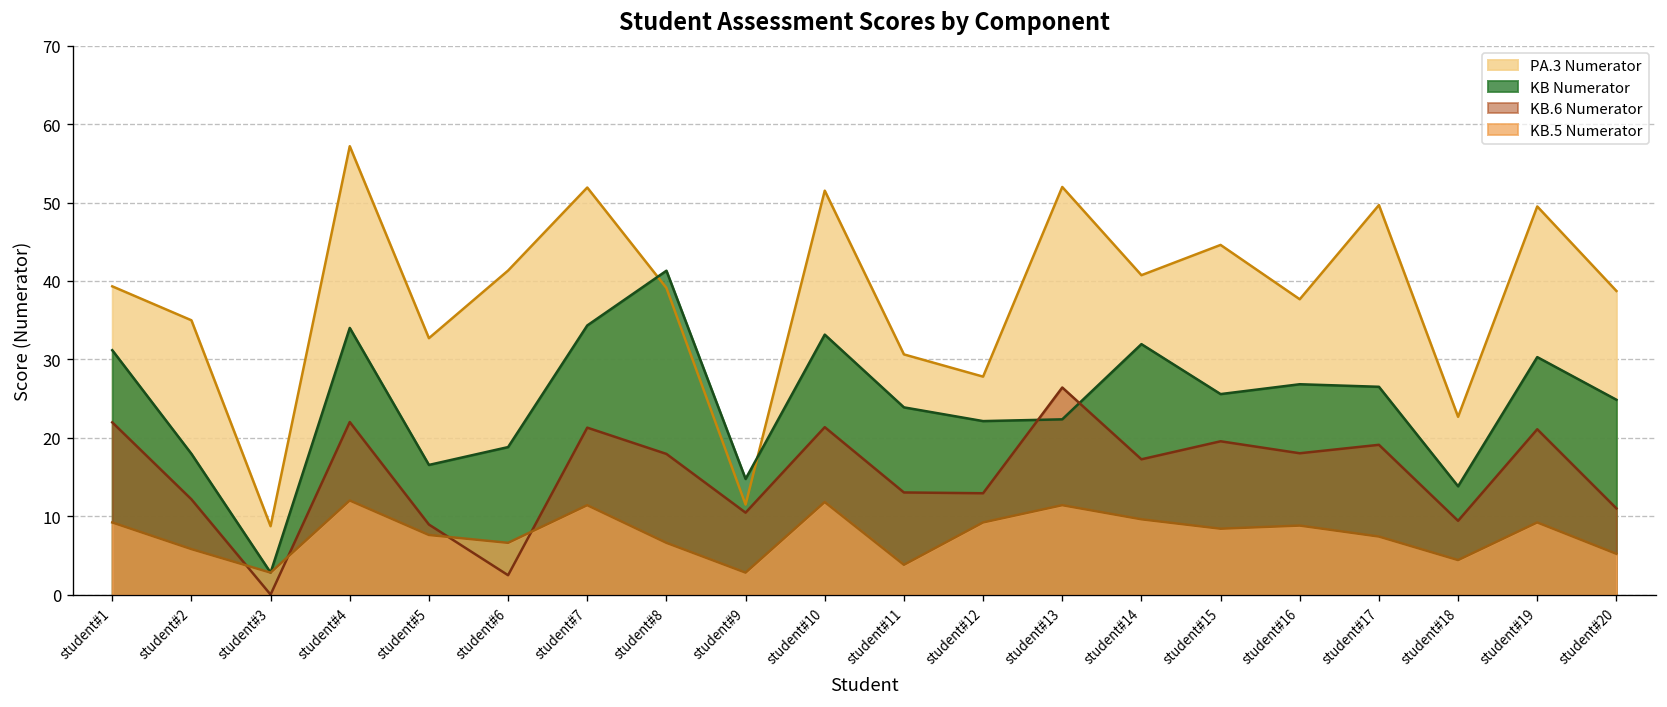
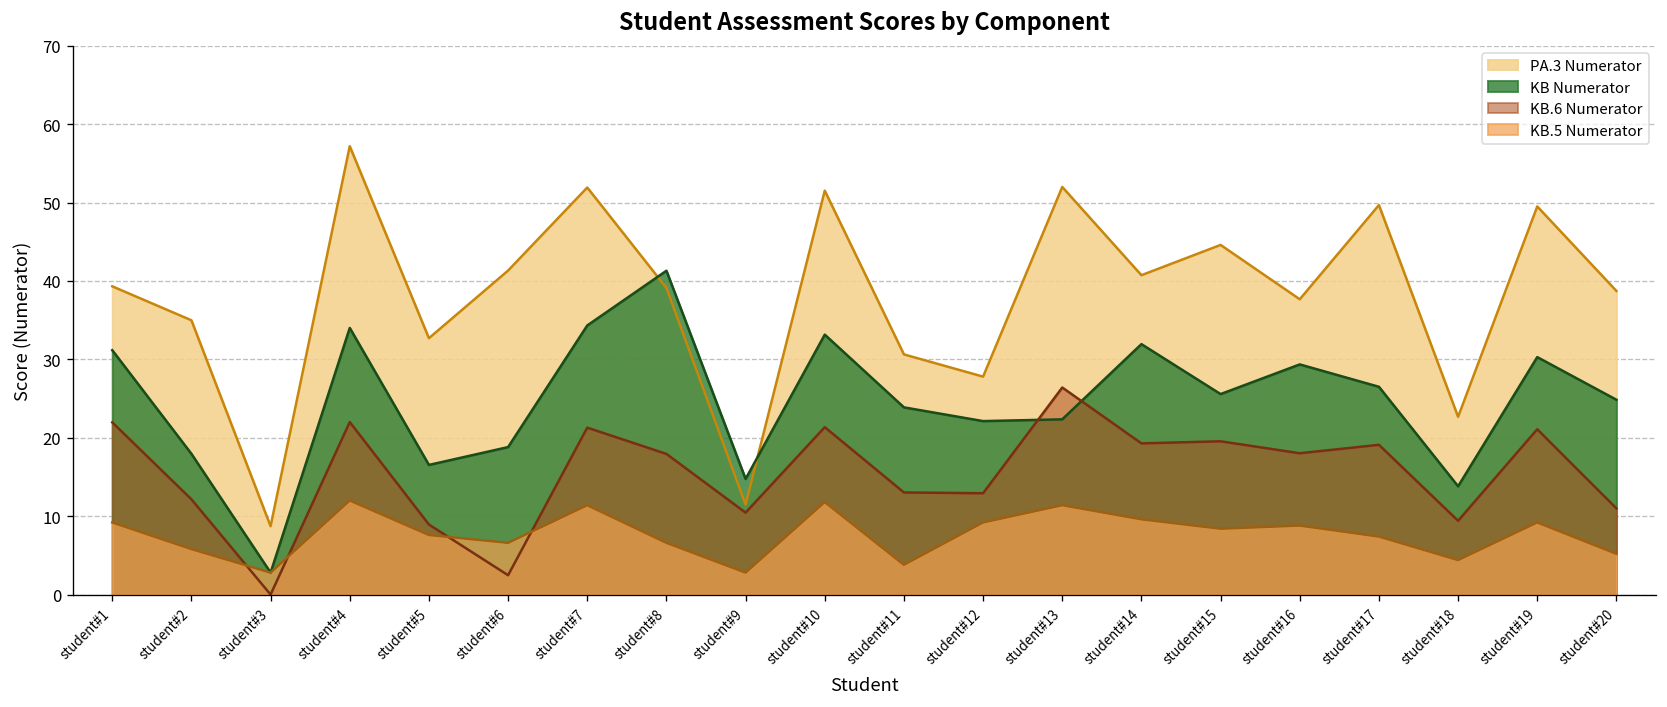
KB.6 Numerator, student#14: 17 -> 19
KB Numerator, student#16: 27 -> 29
